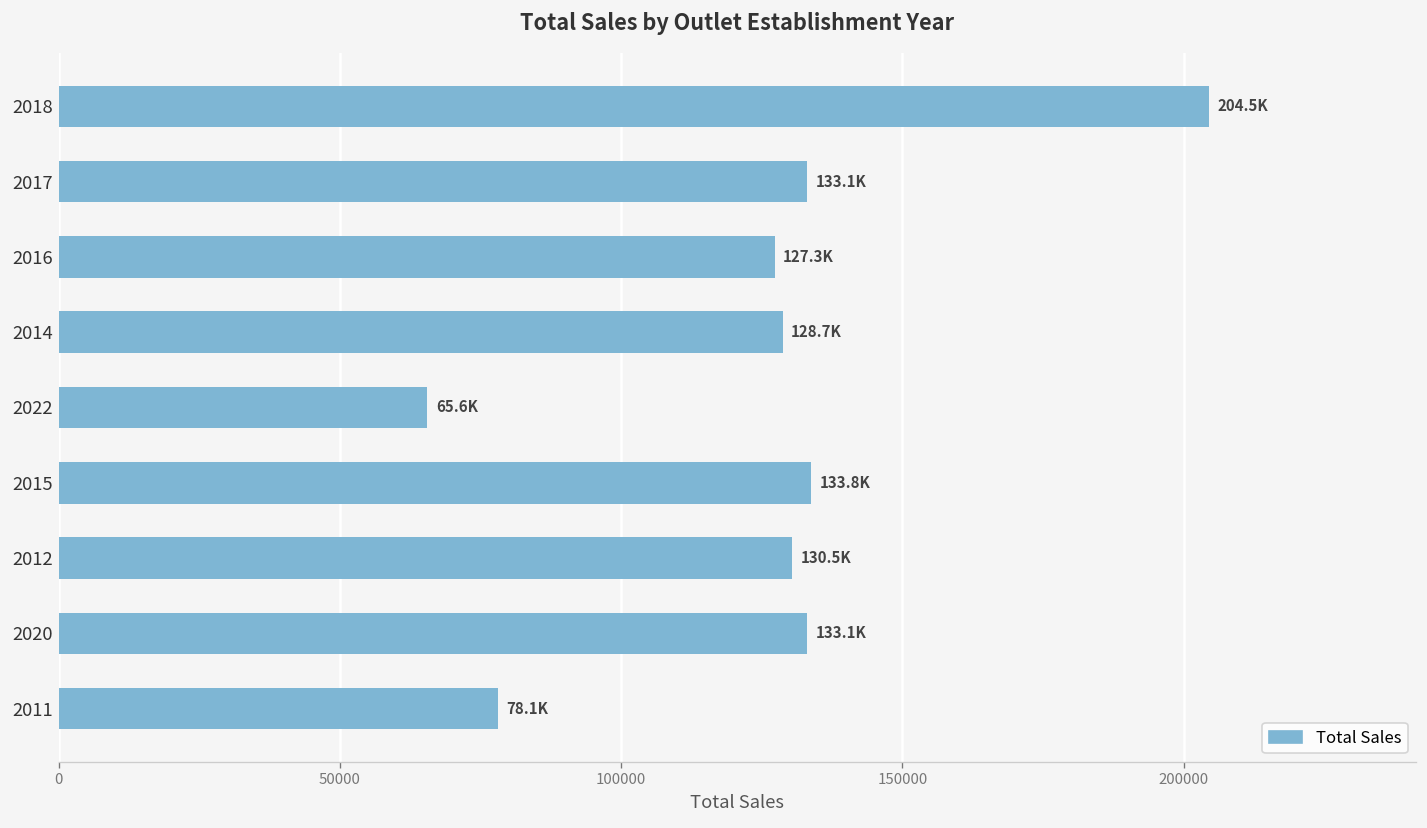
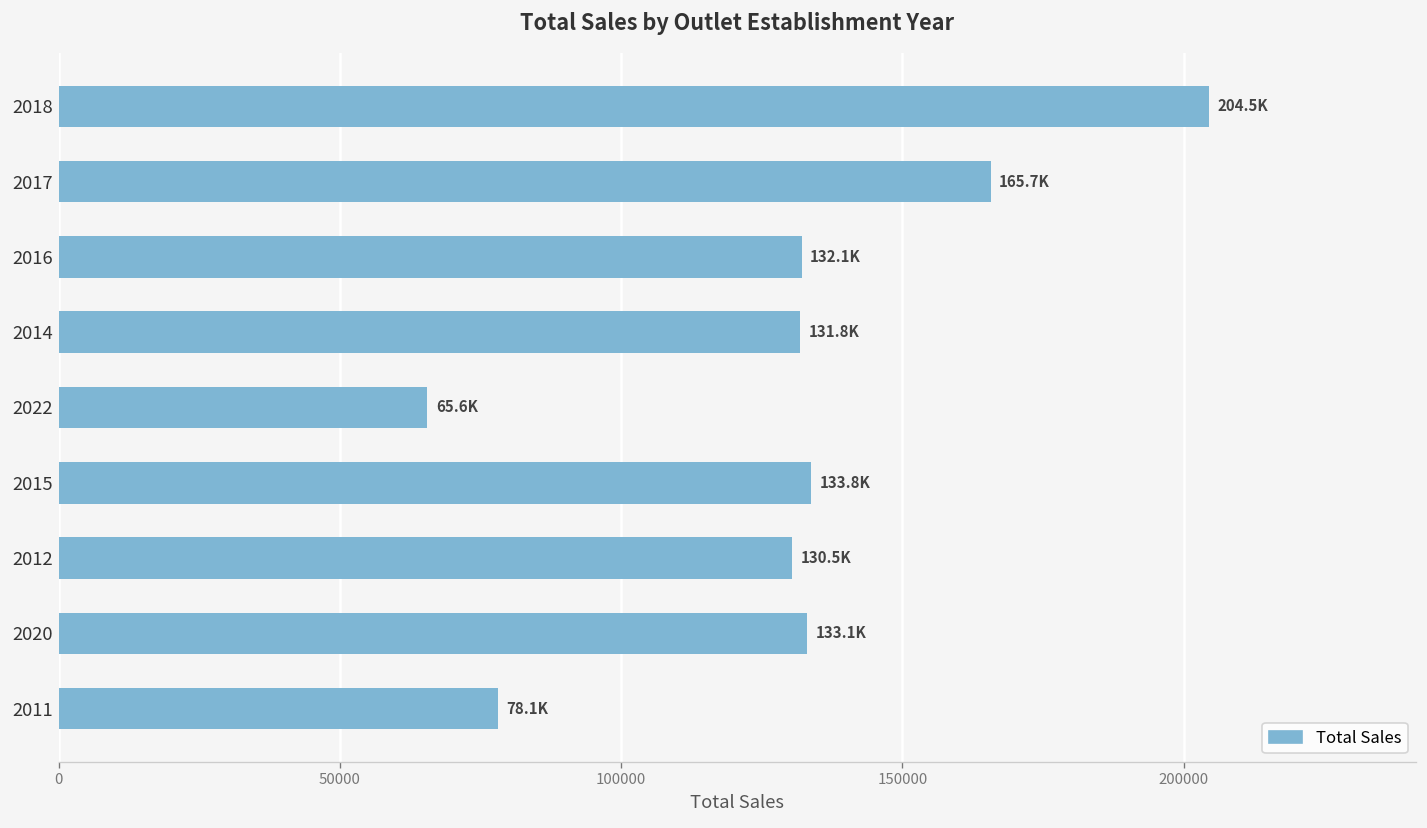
2017: 133.1K -> 165.7K
2016: 127.3K -> 132.1K
2014: 128.7K -> 131.8K
